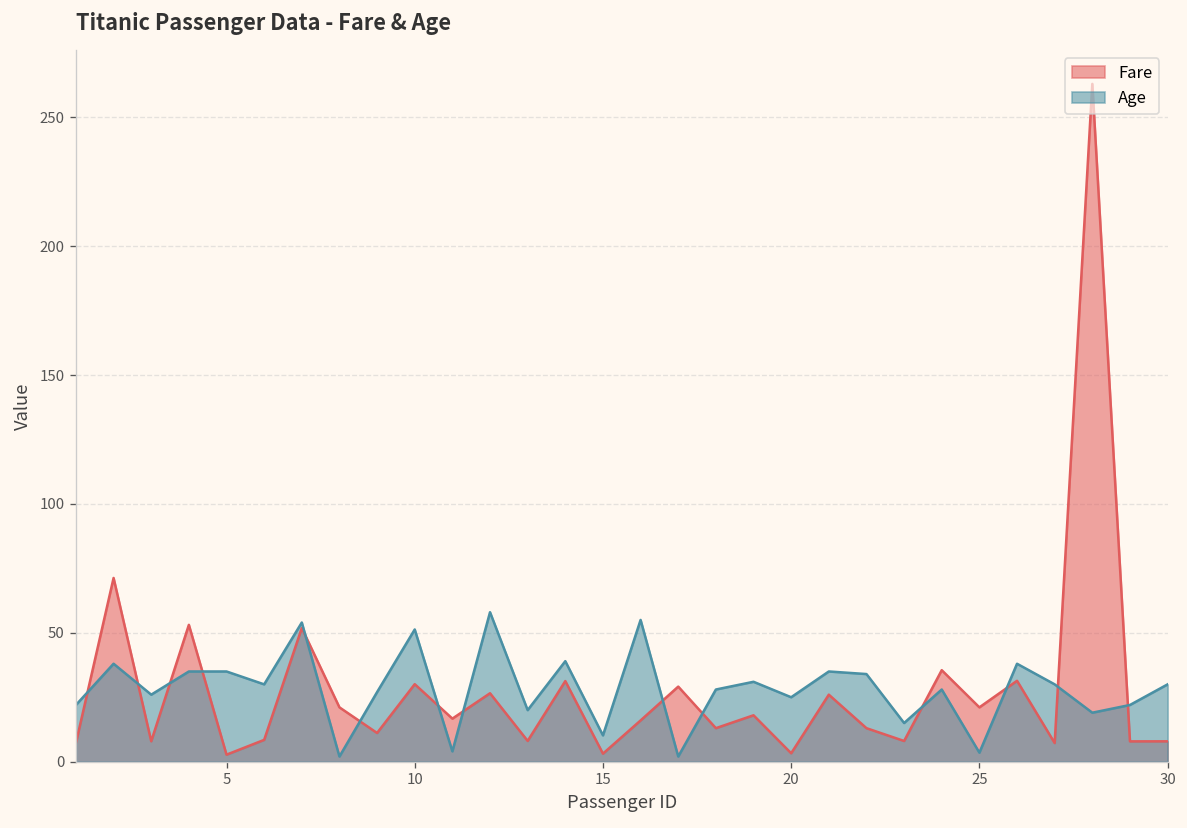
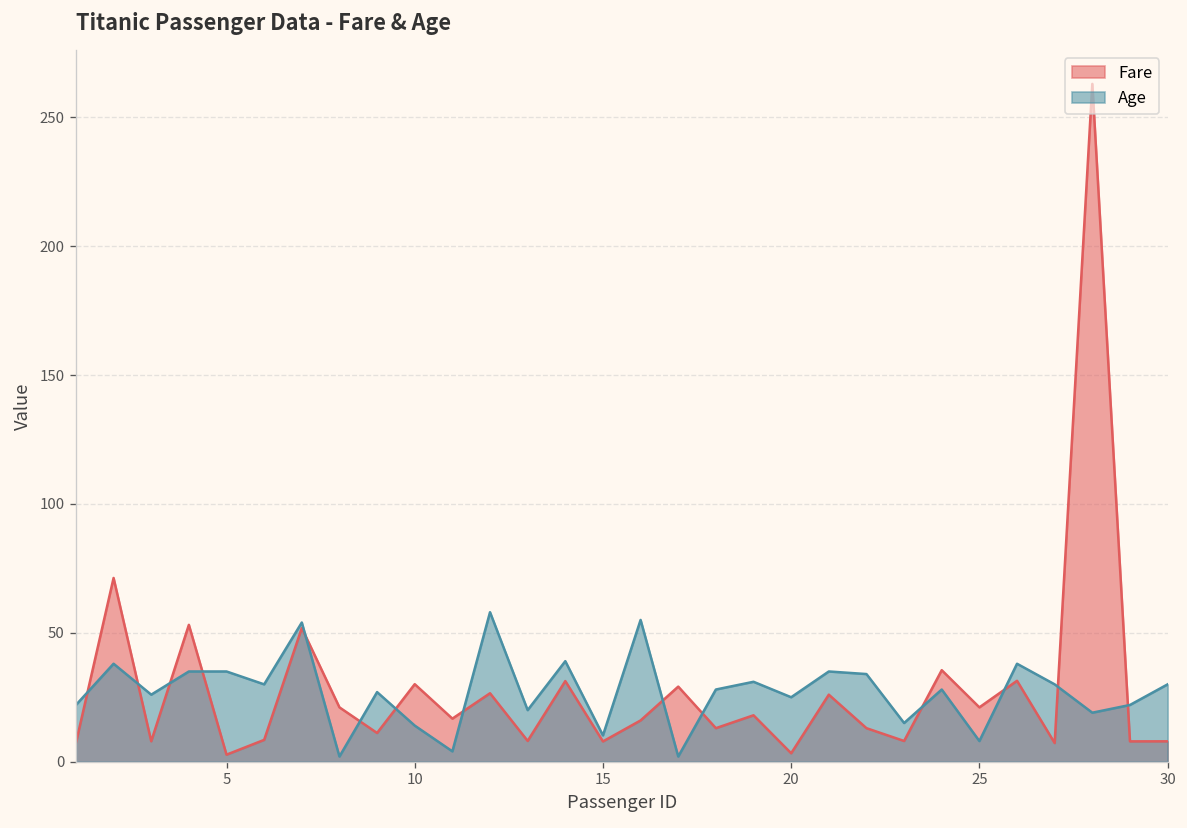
Age, 10: 51 -> 14
Fare, 15: 3 -> 8
Age, 25: 4 -> 8
